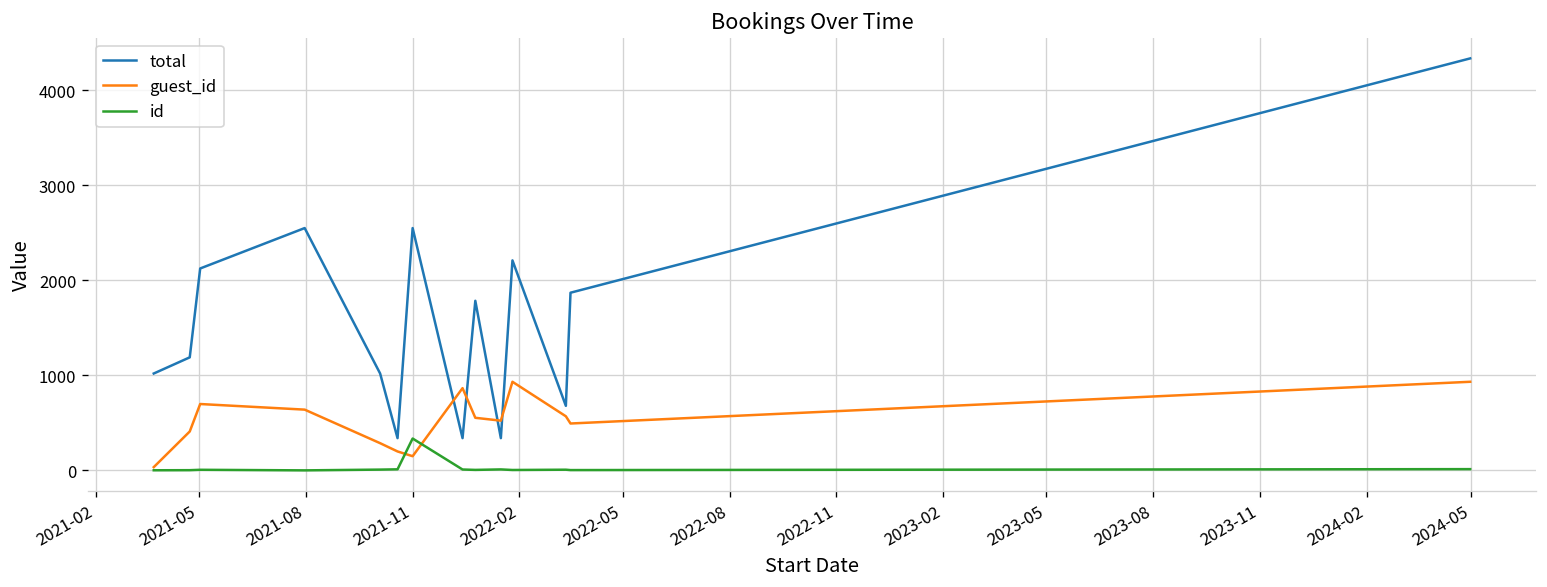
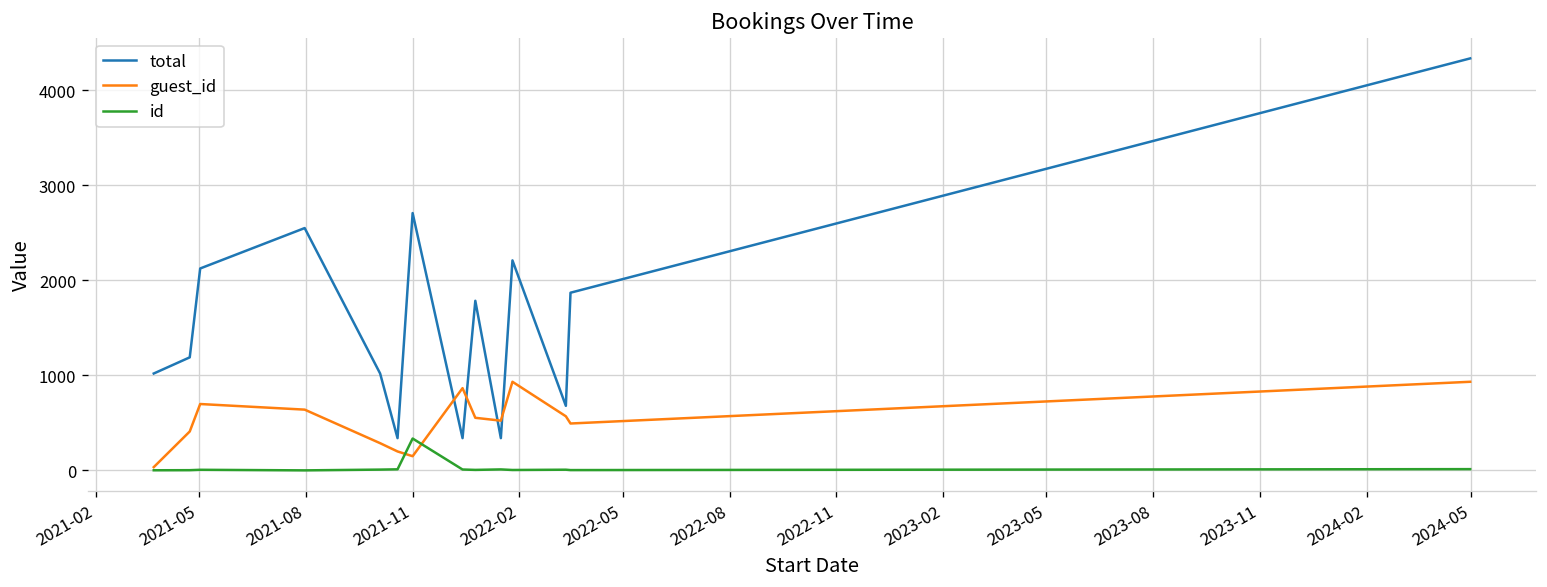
total, 2021-11: 2600 -> 2700
